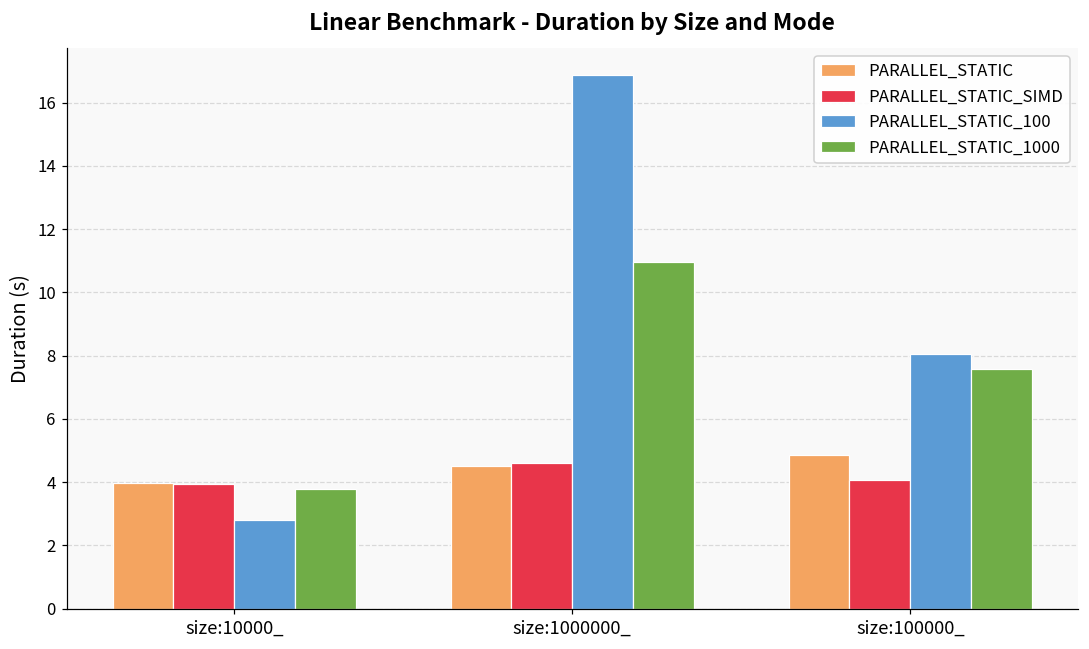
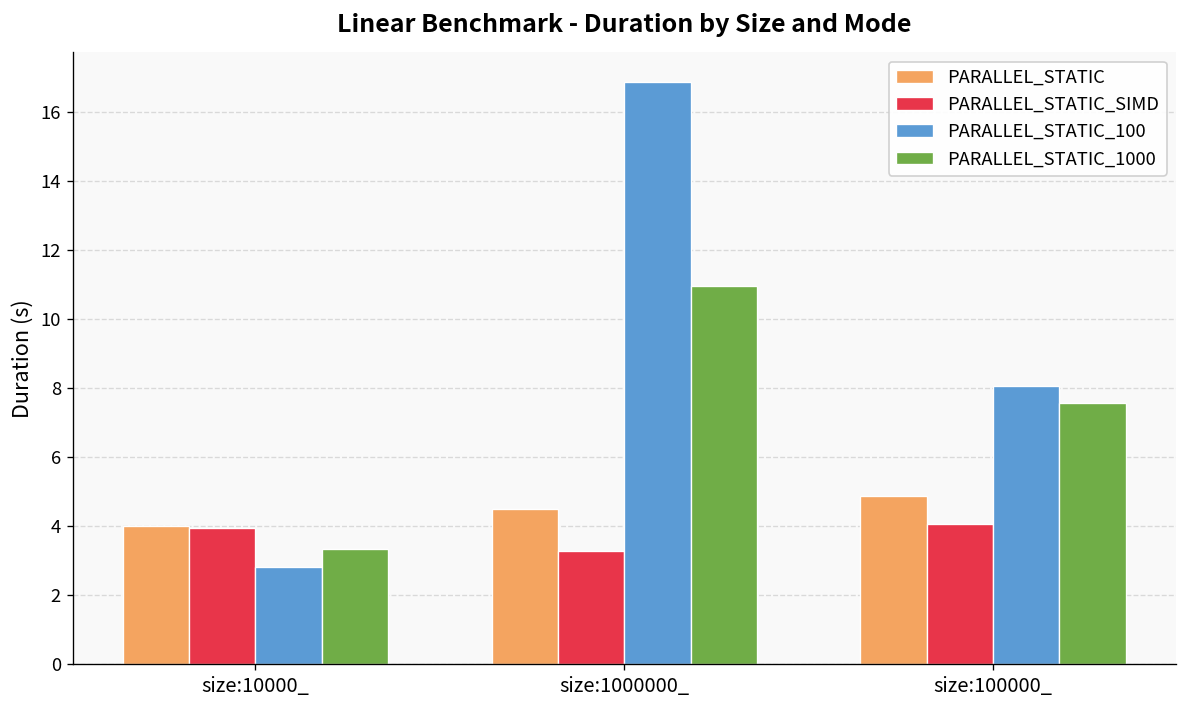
PARALLEL_STATIC_1000, size:10000_: 3.8 -> 3.3
PARALLEL_STATIC_SIMD, size:1000000_: 4.6 -> 3.3
